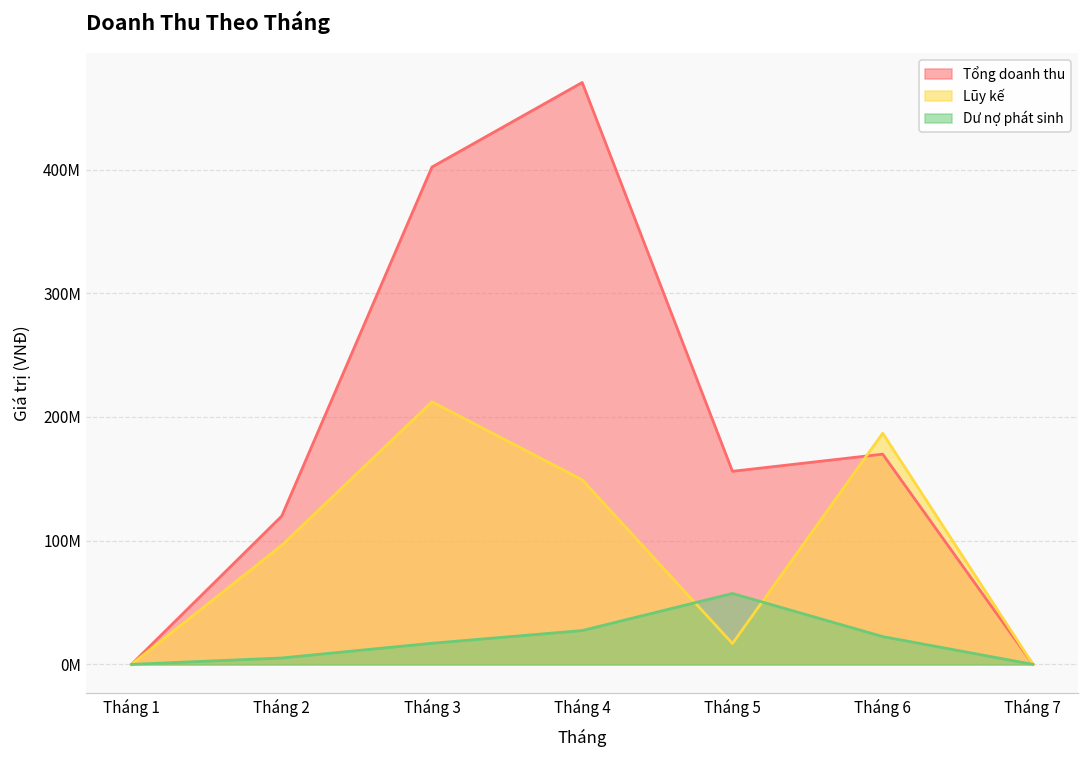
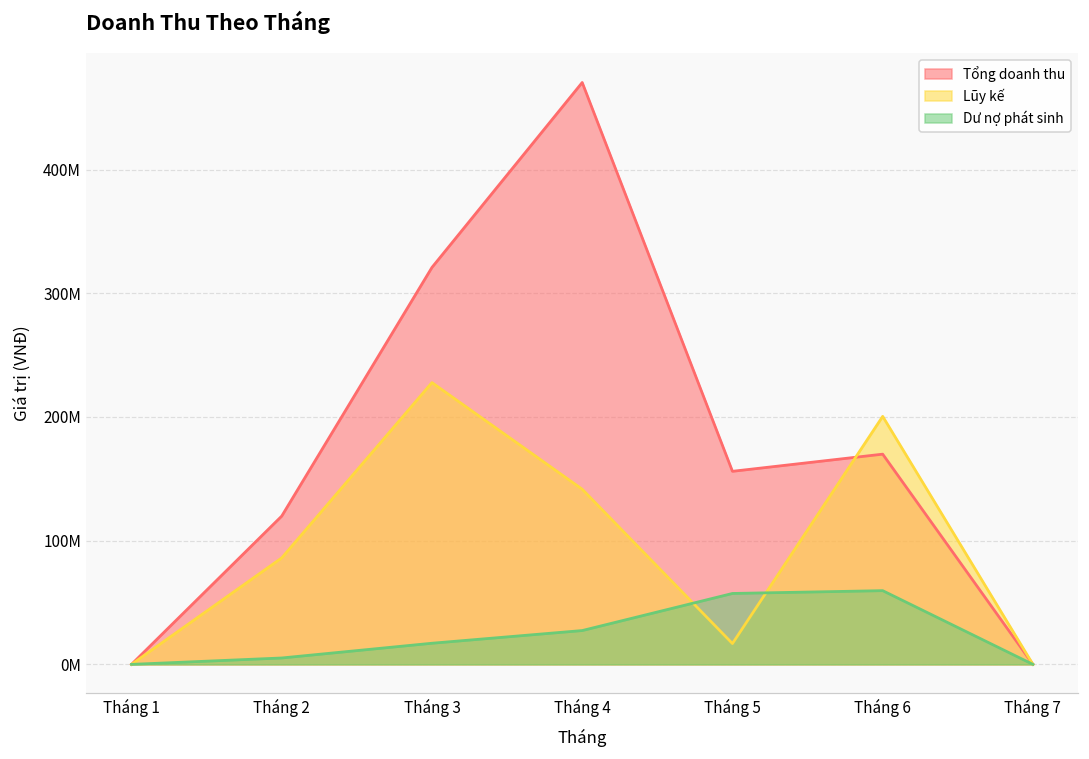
Lũy kế, Tháng 2: 96000000 -> 86000000
Tổng doanh thu, Tháng 3: 402000000 -> 321000000
Lũy kế, Tháng 3: 212000000 -> 228000000
Lũy kế, Tháng 4: 149000000 -> 142000000
Lũy kế, Tháng 6: 187000000 -> 201000000
Dư nợ phát sinh, Tháng 6: 22000000 -> 60000000
